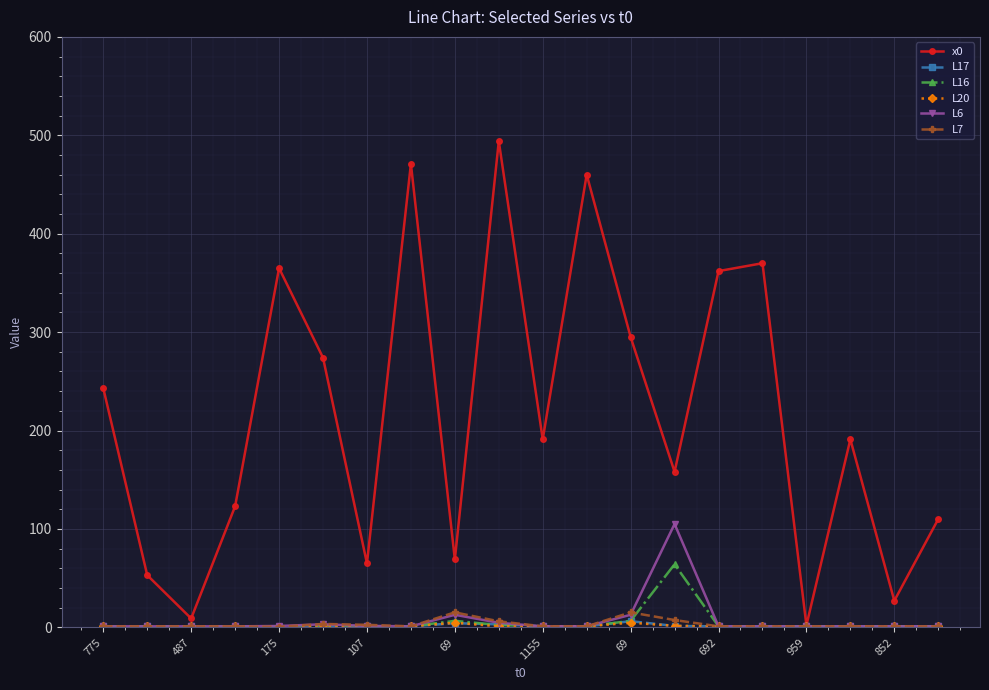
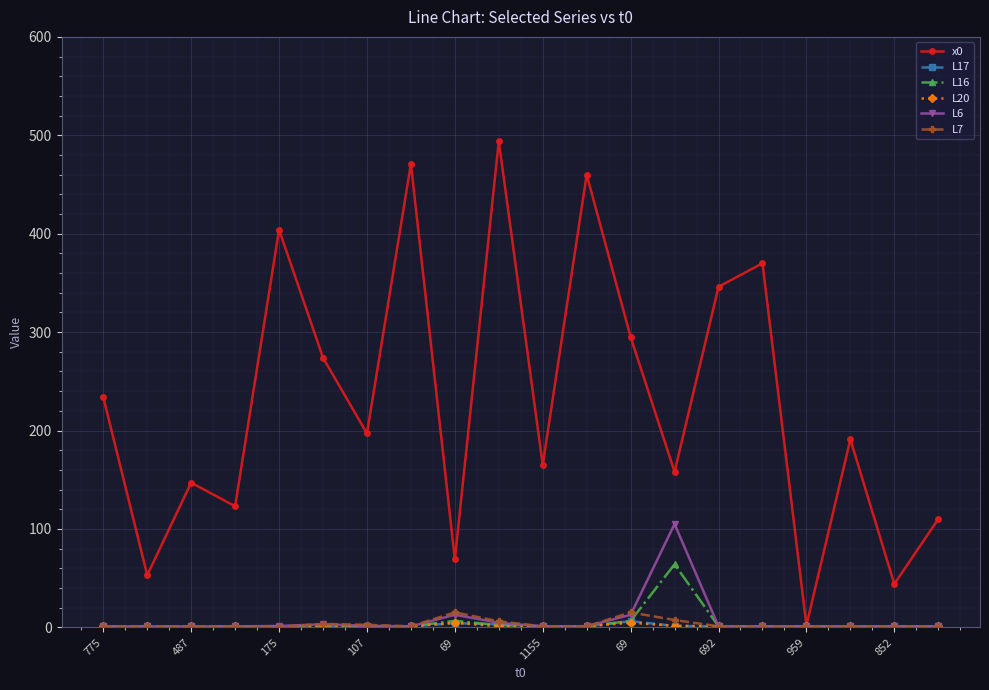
x0, 775: 240 -> 230
x0, 487: 10 -> 150
x0, 175: 370 -> 400
x0, 107: 70 -> 200
x0, 1155: 190 -> 170
x0, 692: 360 -> 350
x0, 852: 30 -> 40
